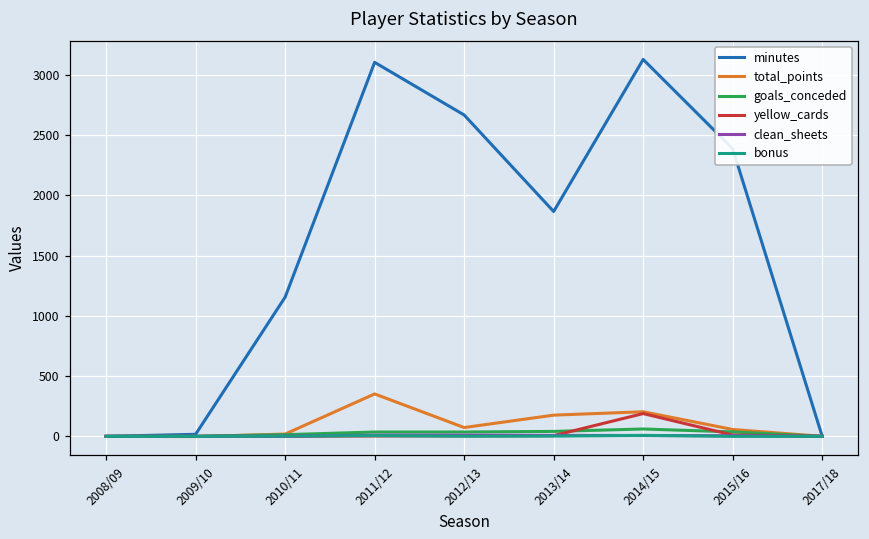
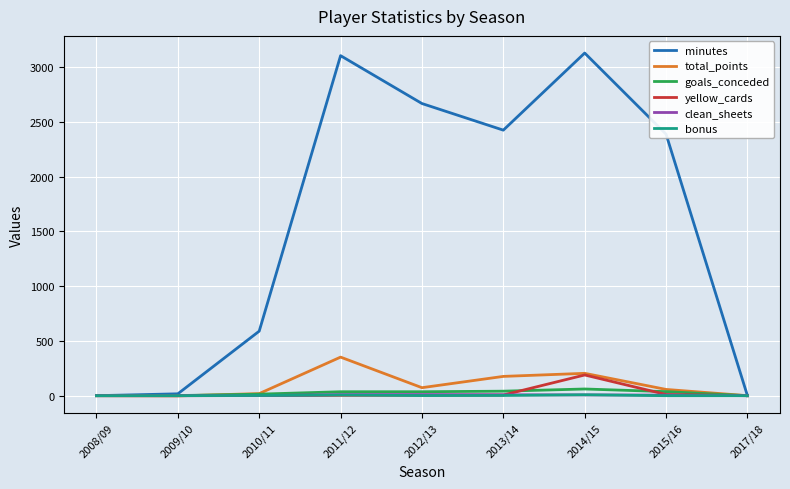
minutes, 2010/11: 1160 -> 590
minutes, 2013/14: 1870 -> 2420
